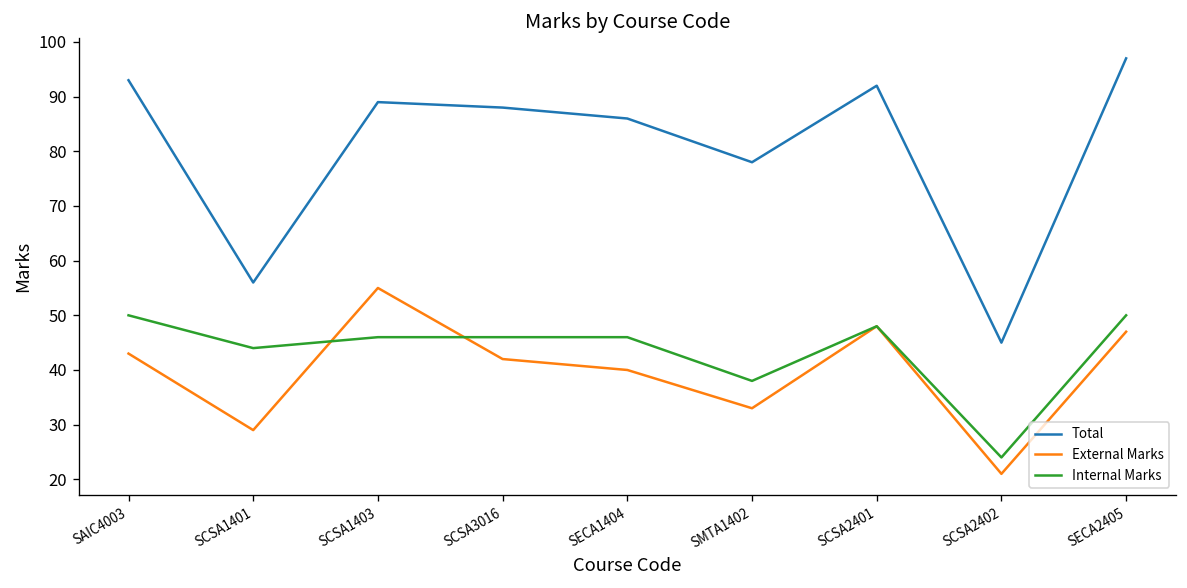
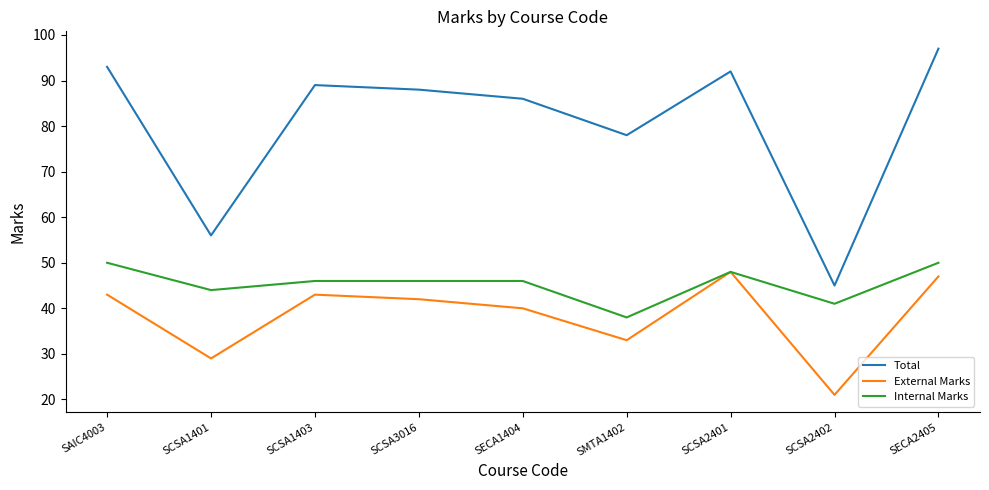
External Marks, SCSA1403: 55 -> 43
Internal Marks, SCSA2402: 24 -> 41
